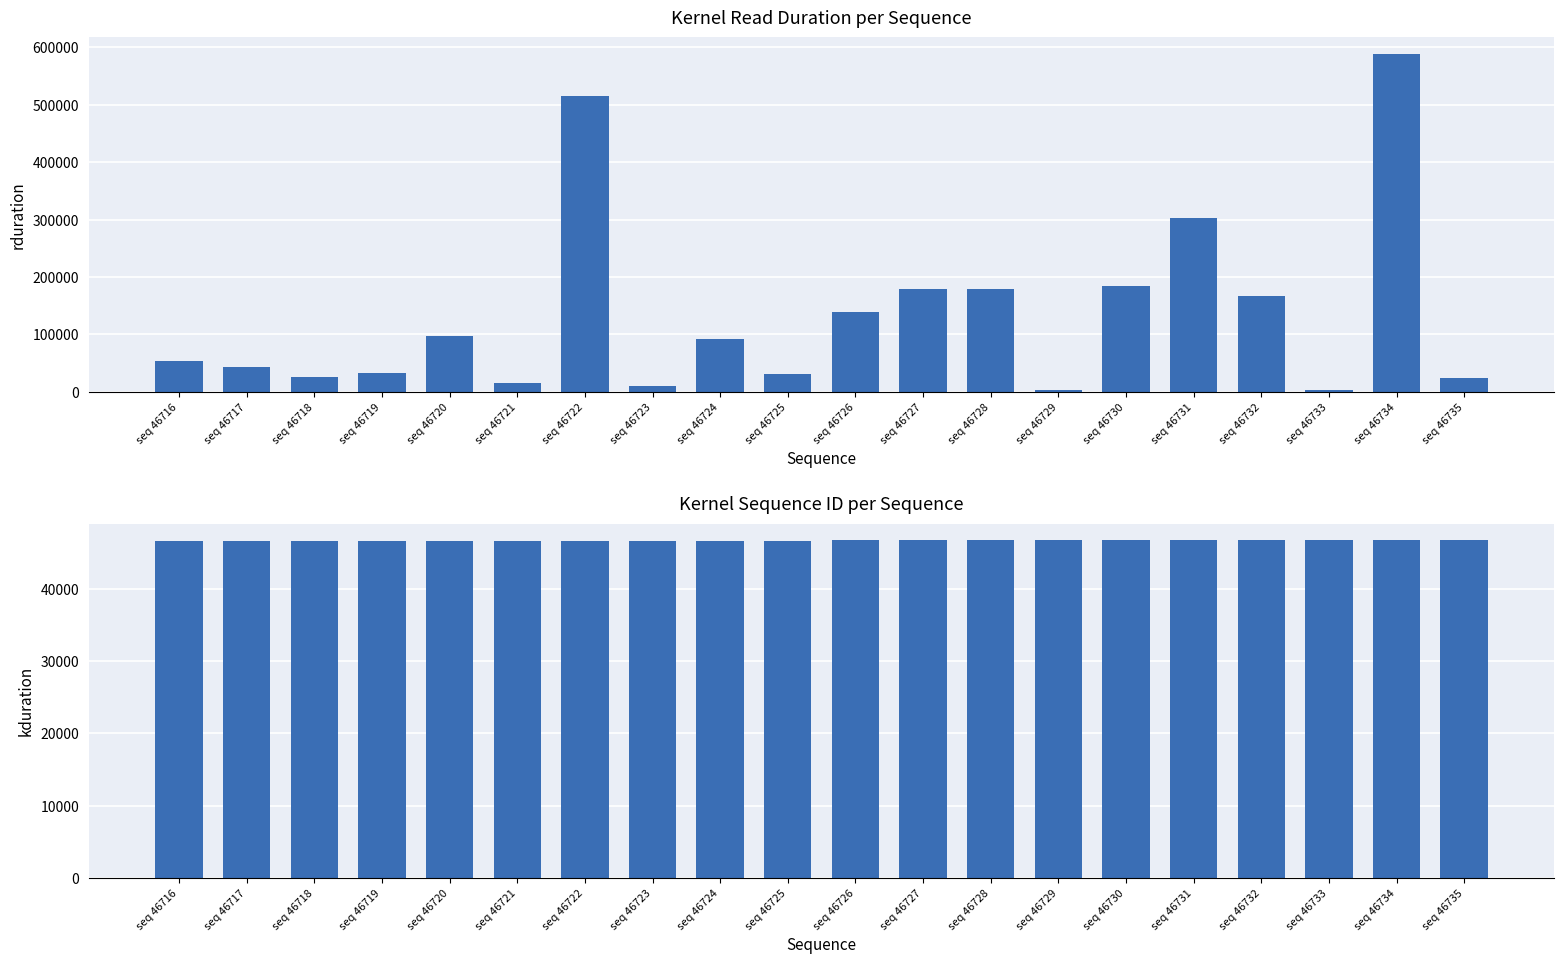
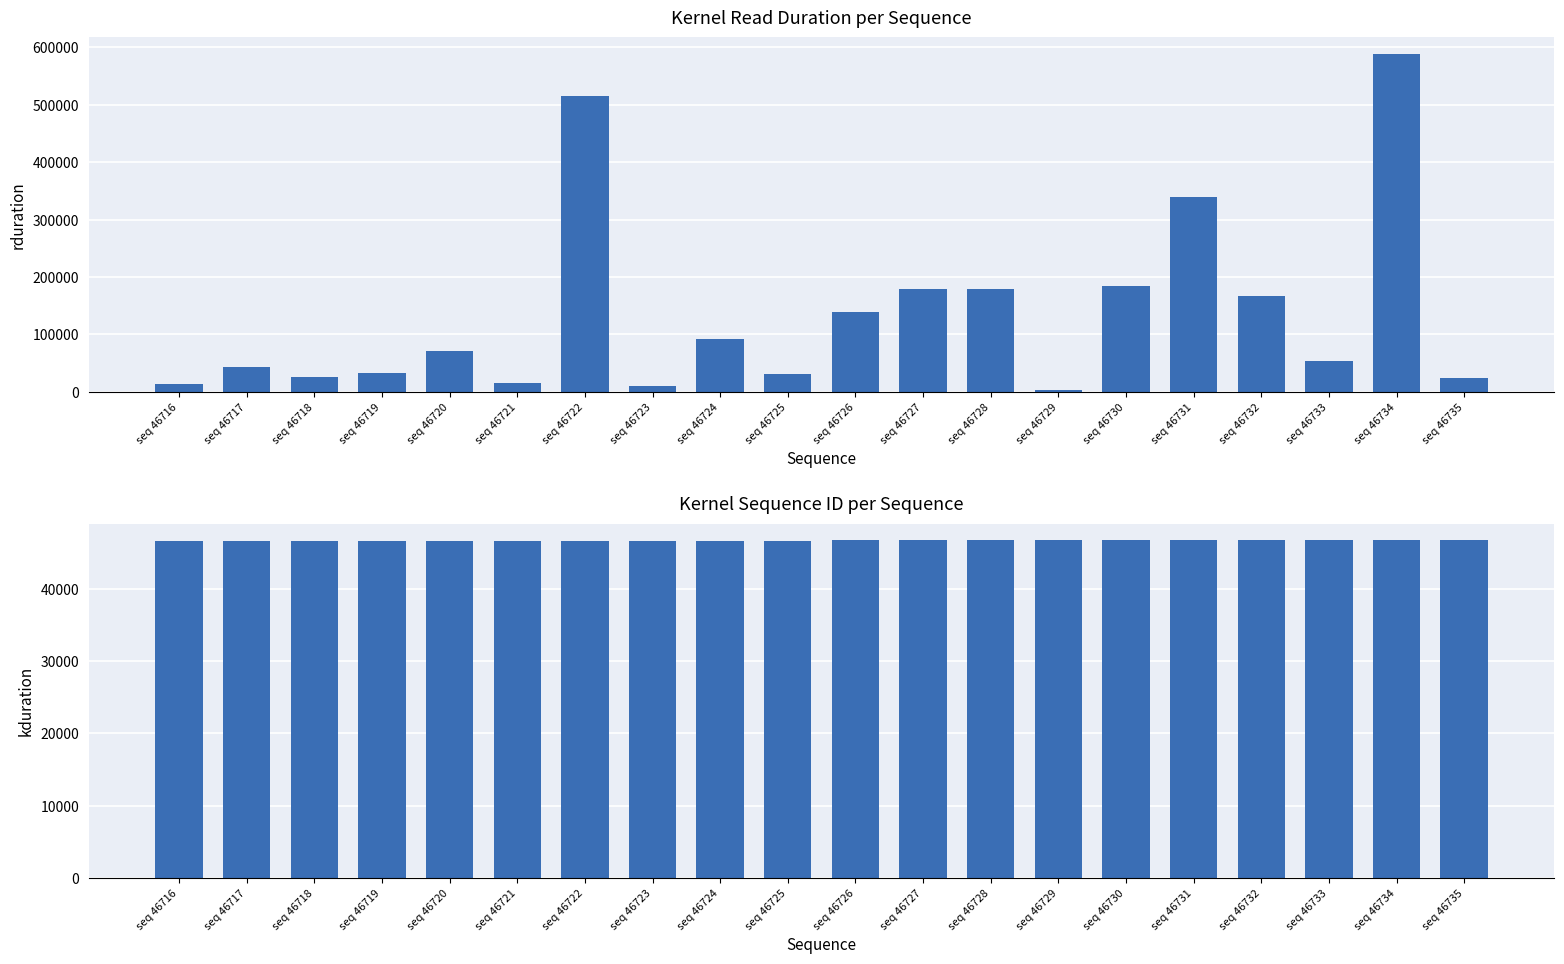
Kernel Read Duration per Sequence, seq 46716: 50000 -> 10000
Kernel Read Duration per Sequence, seq 46720: 100000 -> 70000
Kernel Read Duration per Sequence, seq 46731: 300000 -> 340000
Kernel Read Duration per Sequence, seq 46733: 0 -> 50000
